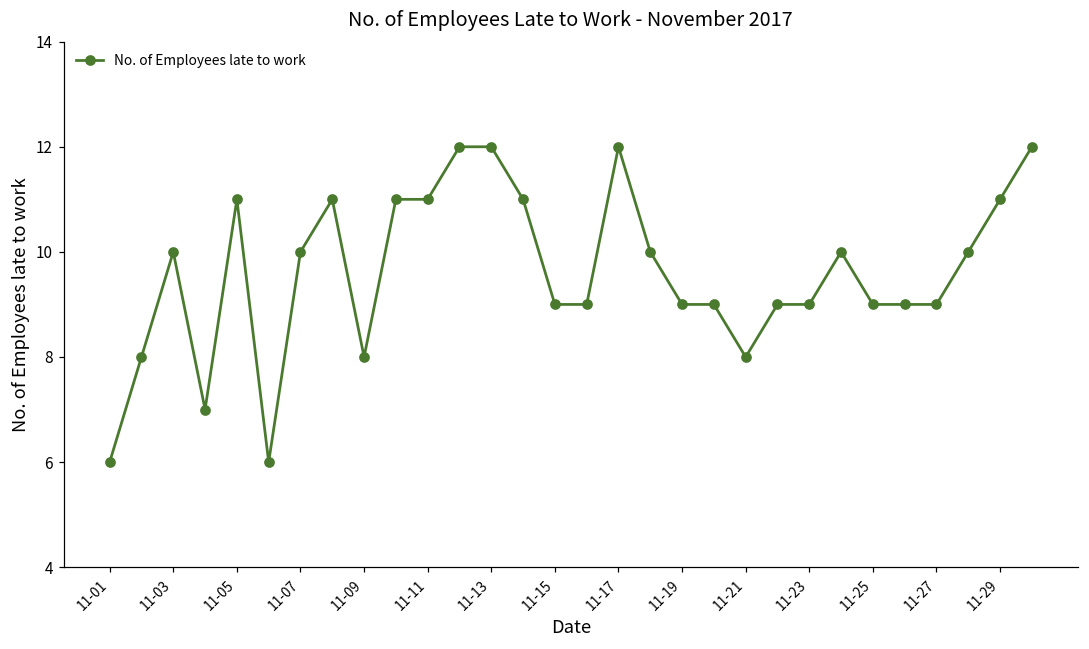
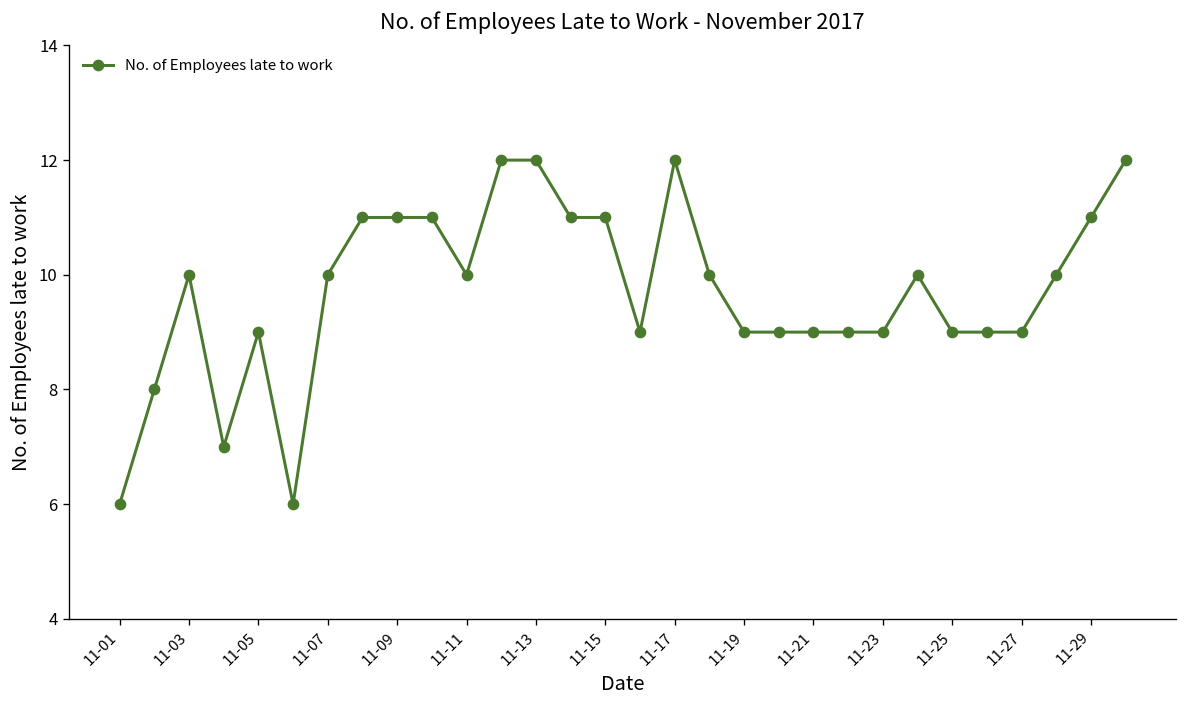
11-05: 11 -> 9
11-09: 8 -> 11
11-11: 11 -> 10
11-15: 9 -> 11
11-21: 8 -> 9
